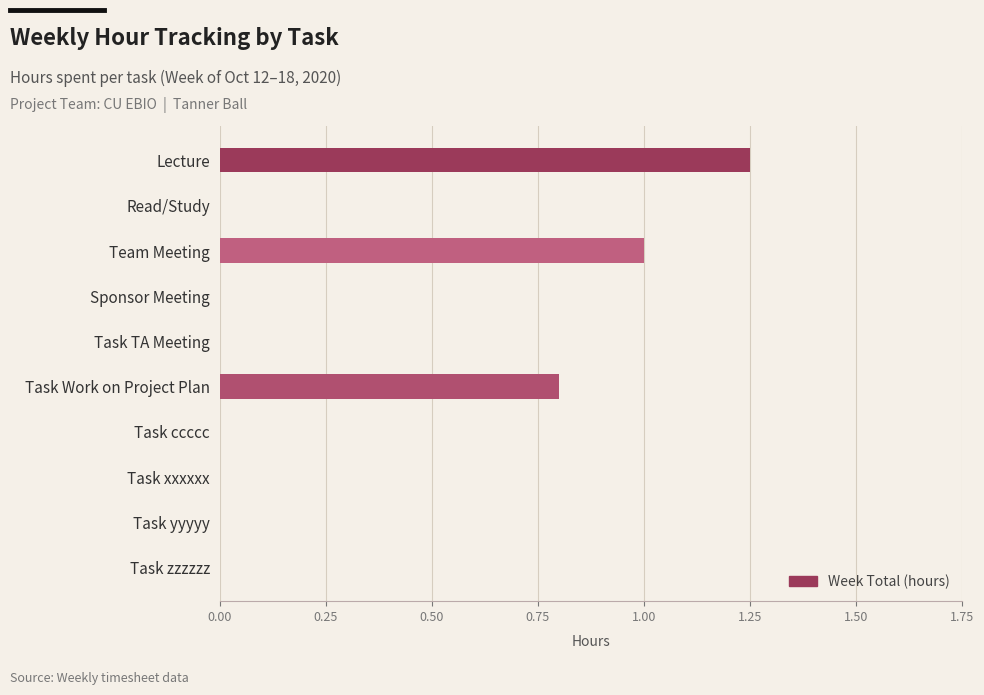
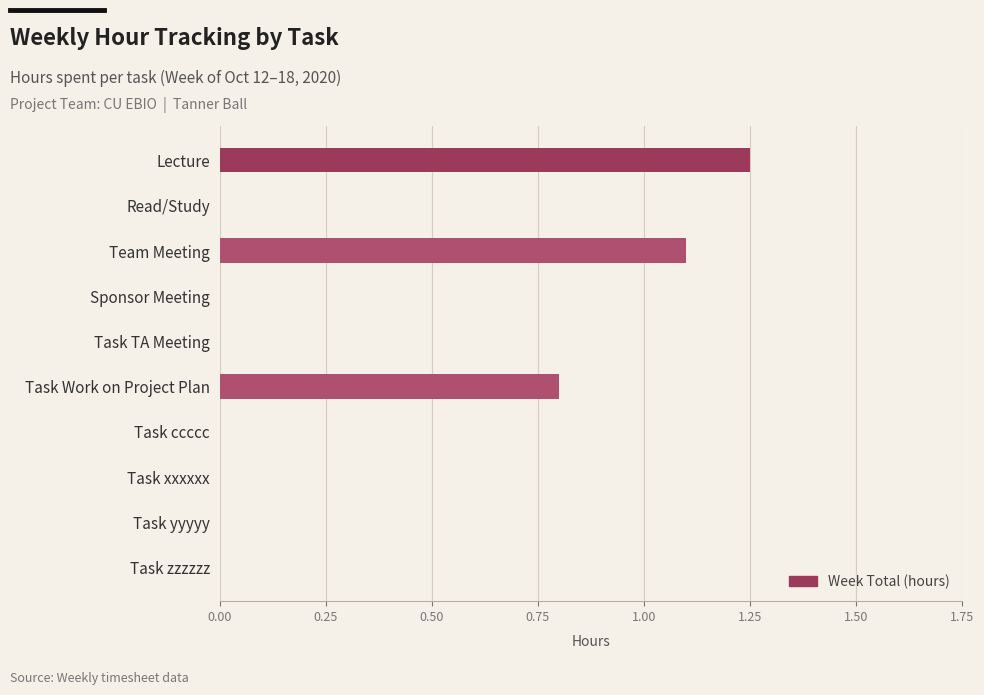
Team Meeting: 1.0 -> 1.1
